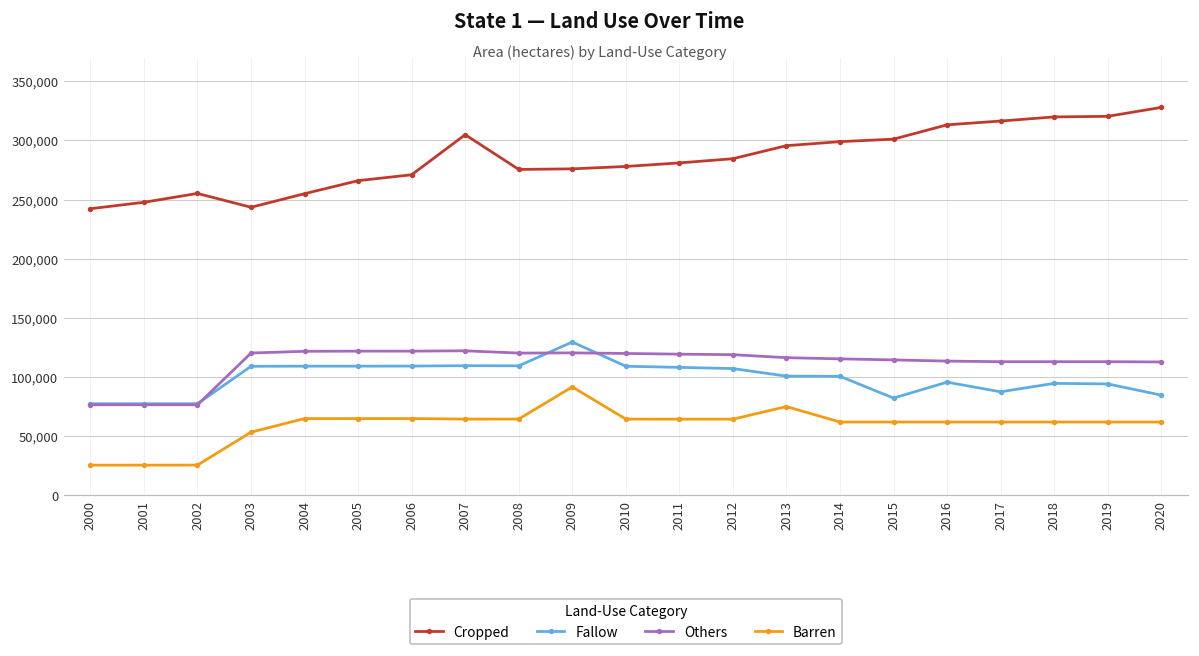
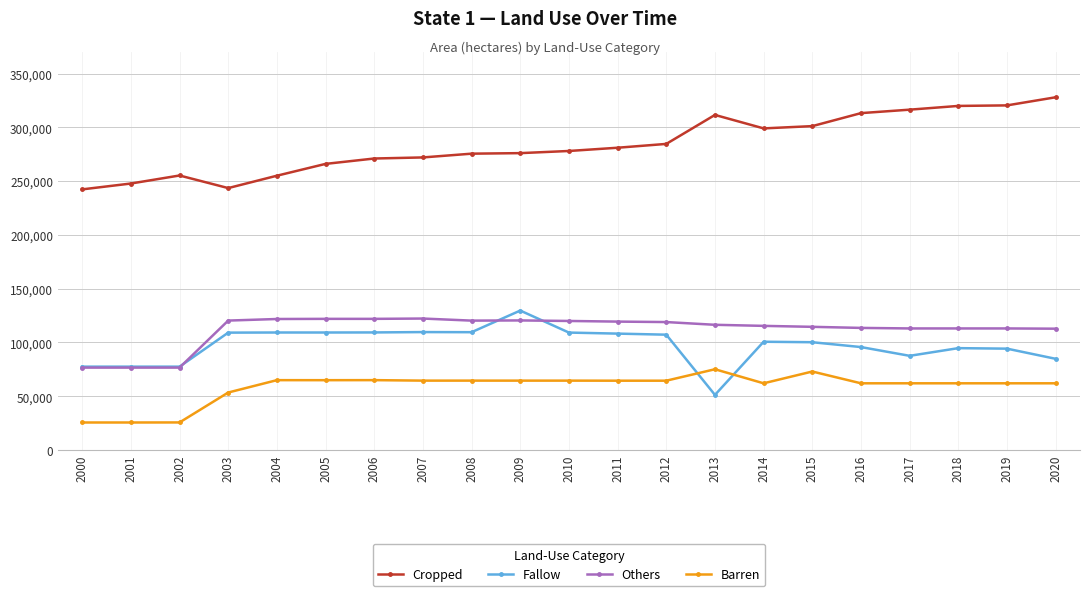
Cropped, 2007: 305,000 -> 272,000
Barren, 2009: 92,000 -> 64,000
Cropped, 2013: 296,000 -> 312,000
Fallow, 2013: 101,000 -> 51,000
Fallow, 2015: 82,000 -> 100,000
Barren, 2015: 62,000 -> 73,000
